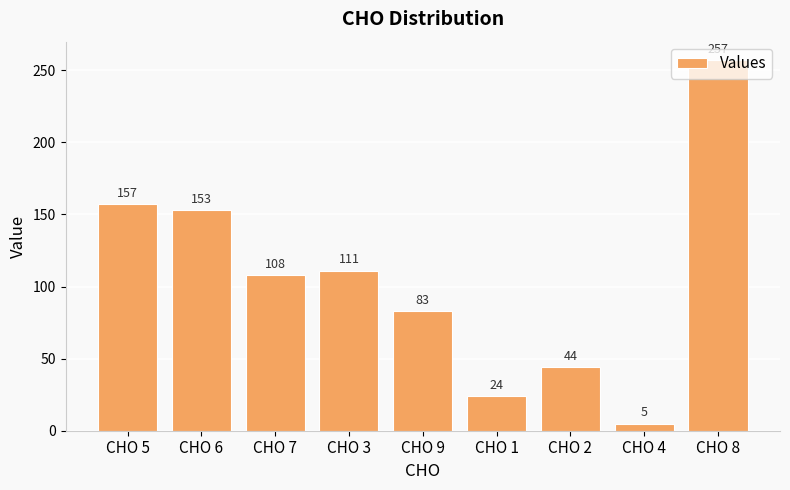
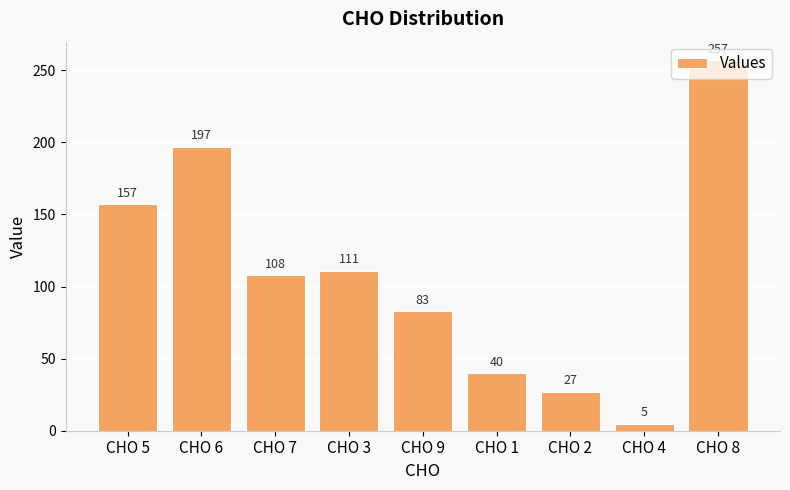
CHO 6: 153 -> 197
CHO 1: 24 -> 40
CHO 2: 44 -> 27
